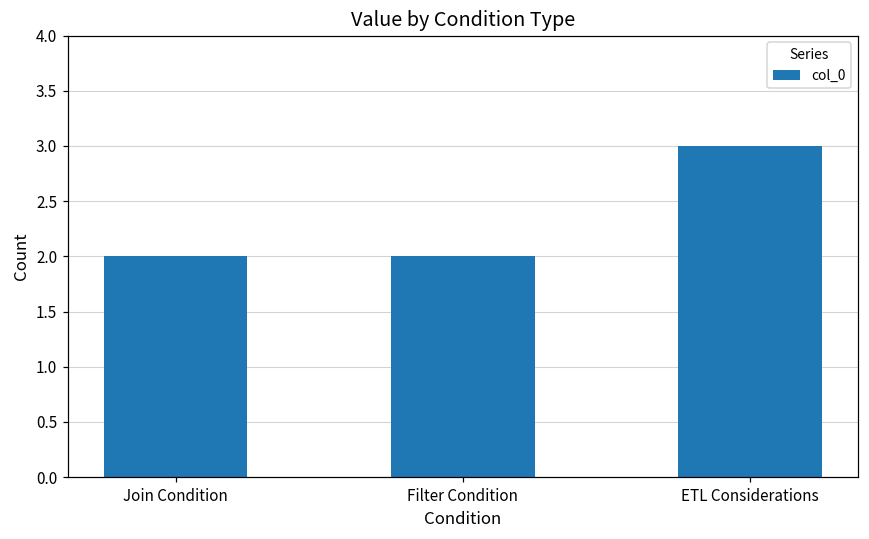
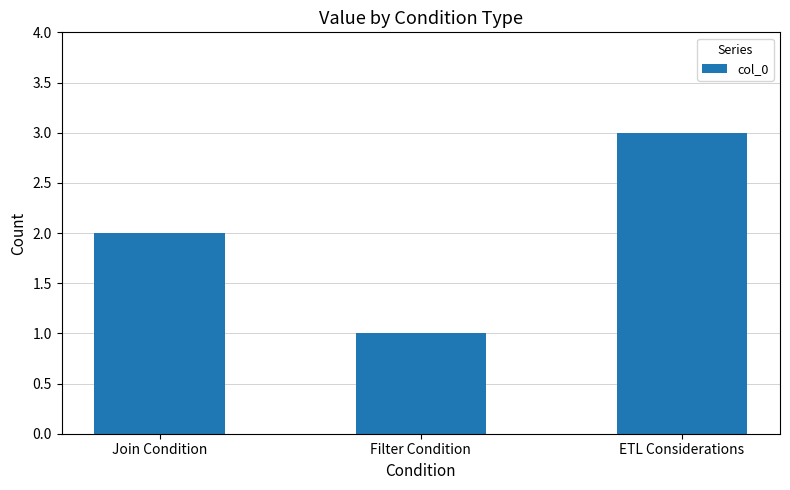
Filter Condition: 2 -> 1
